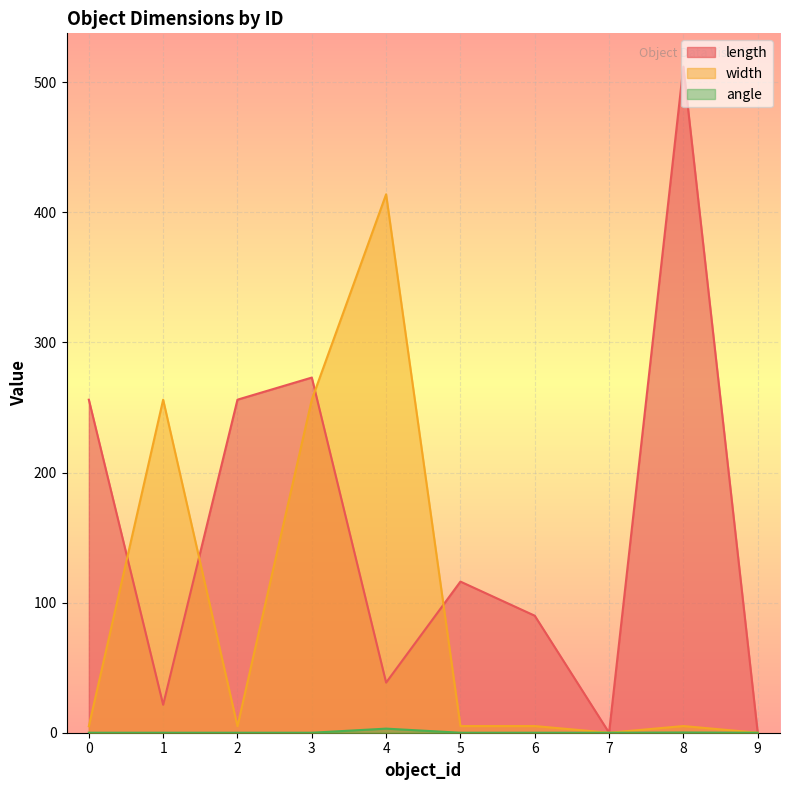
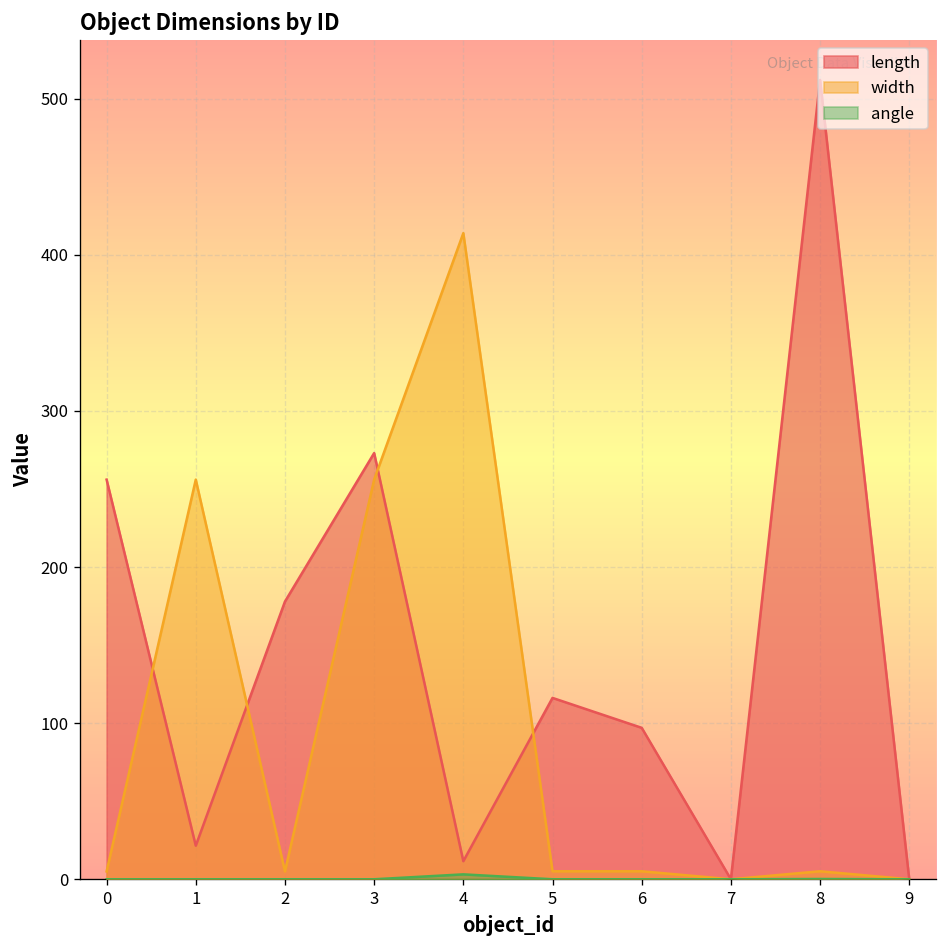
length, 2: 256 -> 178
length, 4: 39 -> 12
length, 6: 90 -> 97
